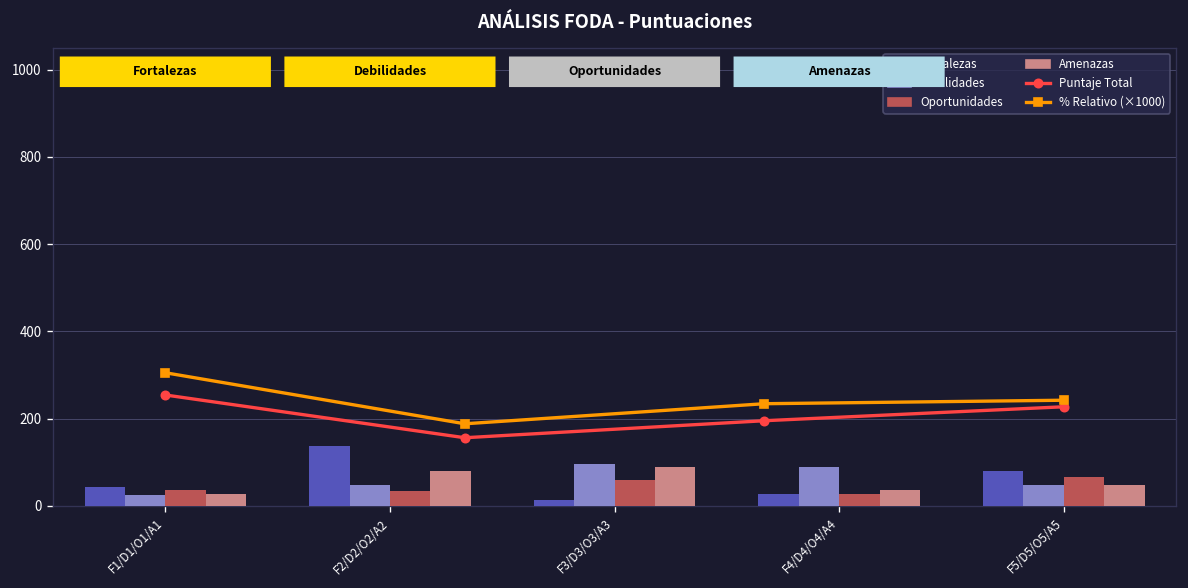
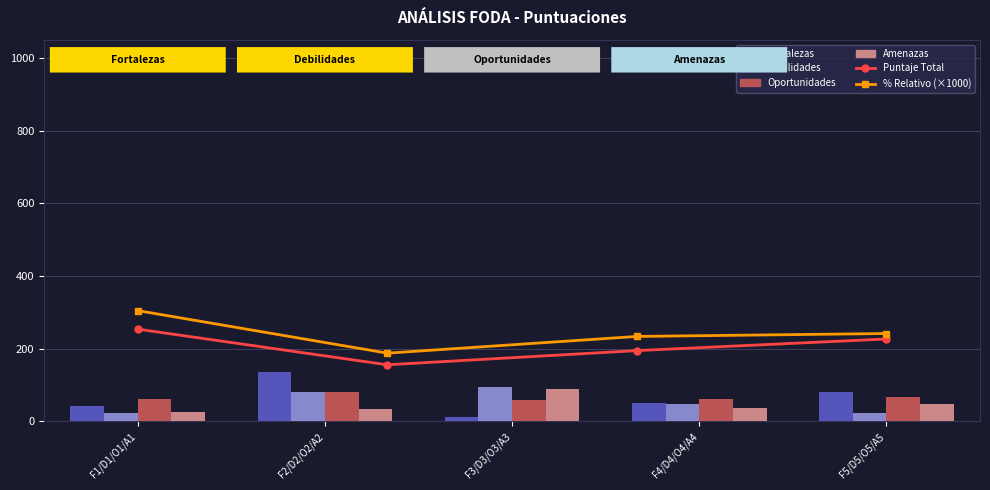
Oportunidades, F1/D1/O1/A1: 40 -> 60
Debilidades, F2/D2/O2/A2: 50 -> 80
Oportunidades, F2/D2/O2/A2: 30 -> 80
Amenazas, F2/D2/O2/A2: 80 -> 40
Fortalezas, F4/D4/O4/A4: 30 -> 50
Debilidades, F4/D4/O4/A4: 90 -> 50
Oportunidades, F4/D4/O4/A4: 30 -> 60
Debilidades, F5/D5/O5/A5: 50 -> 20
